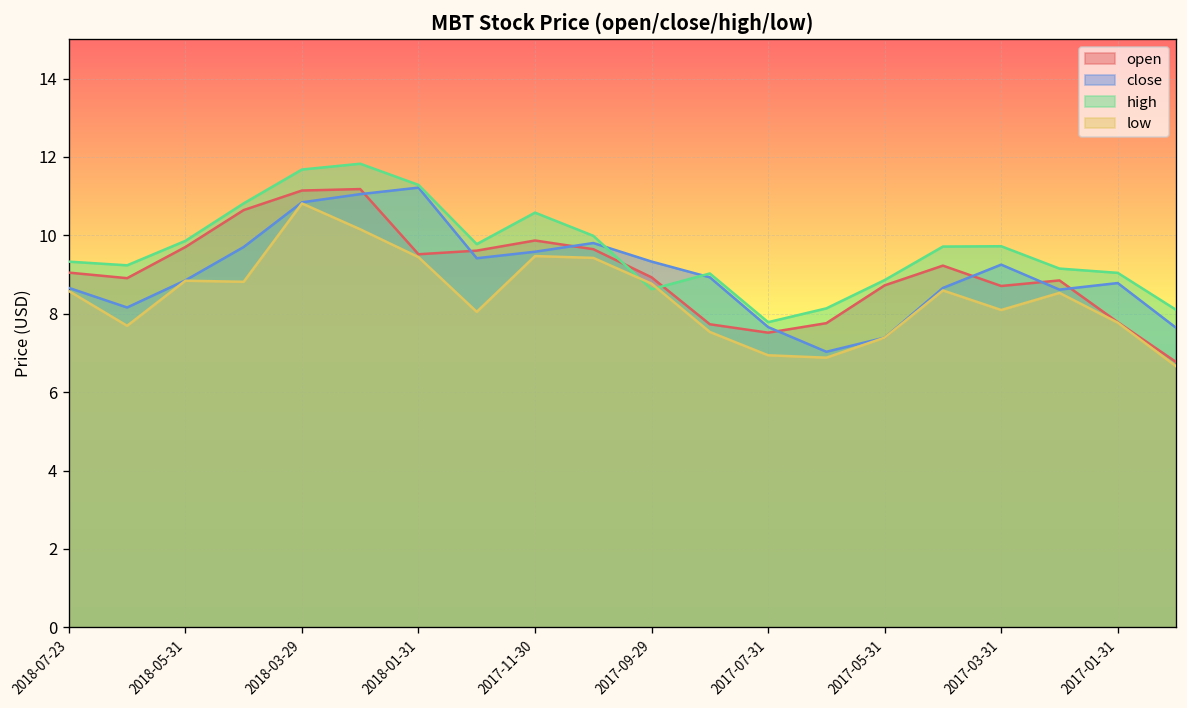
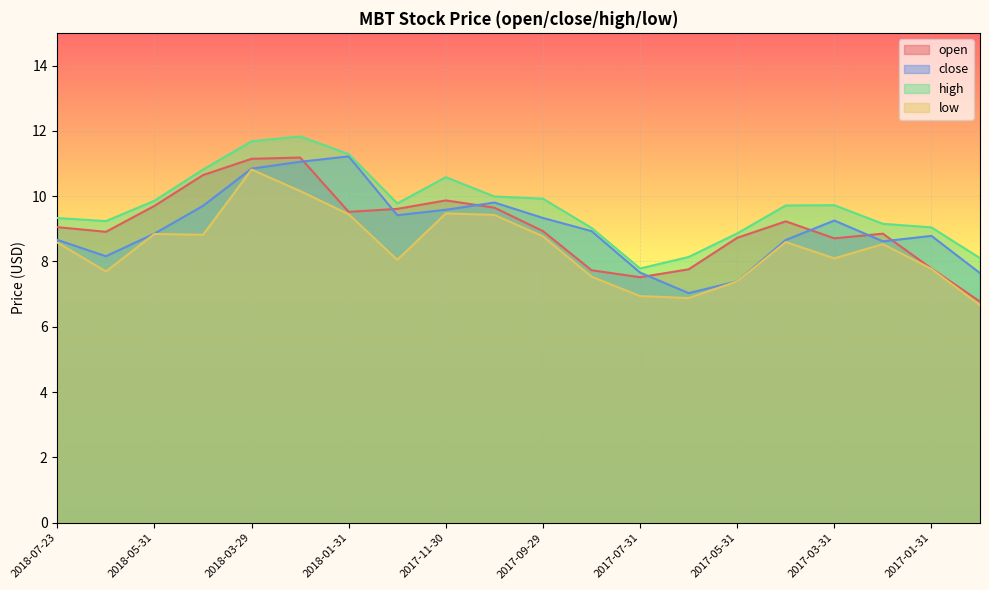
high, 2017-09-29: 8.6 -> 9.9
